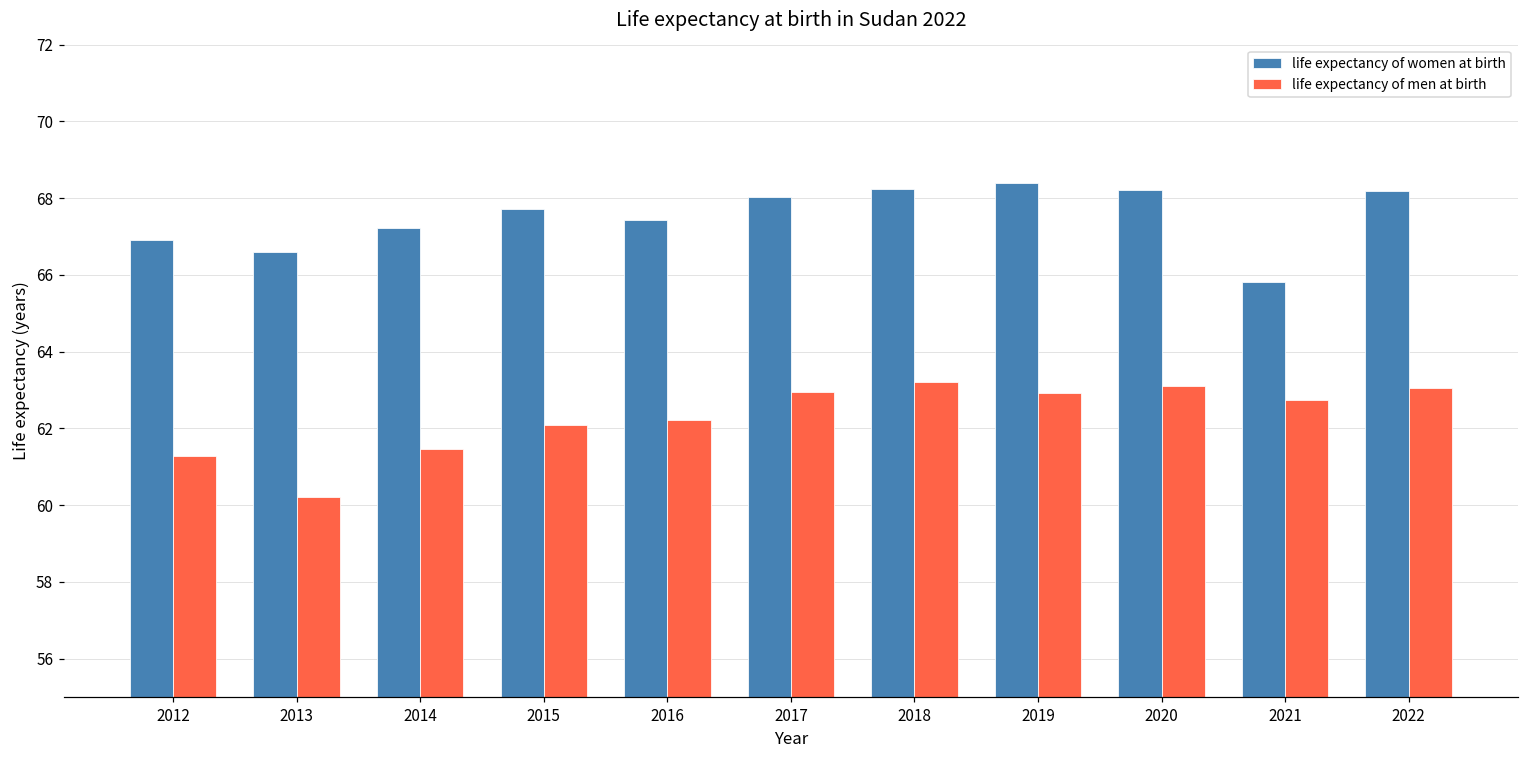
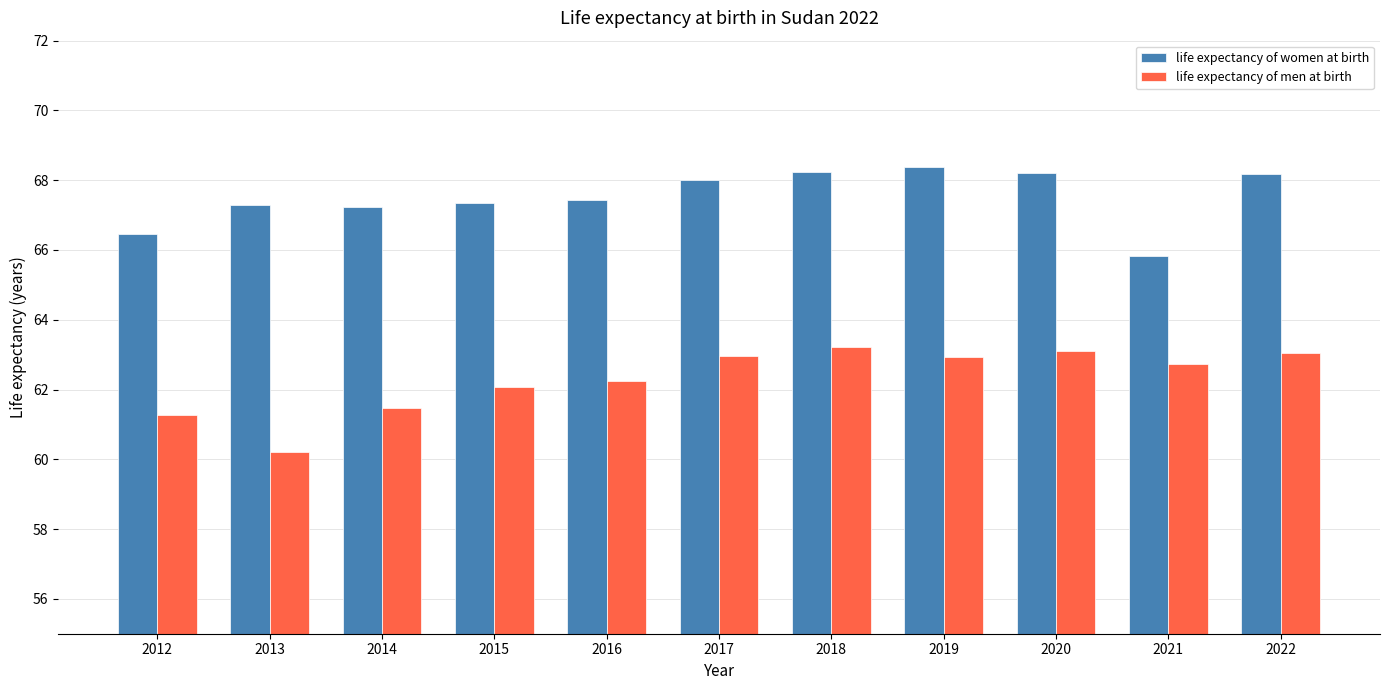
life expectancy of women at birth, 2012: 66.9 -> 66.5
life expectancy of women at birth, 2013: 66.6 -> 67.3
life expectancy of women at birth, 2015: 67.7 -> 67.4
